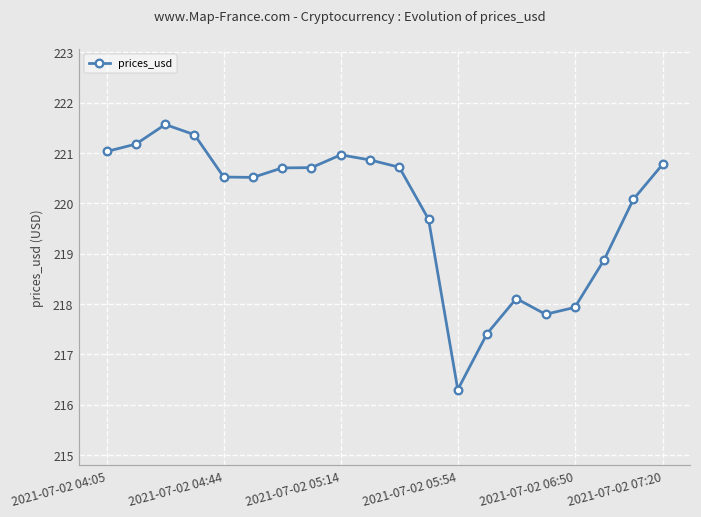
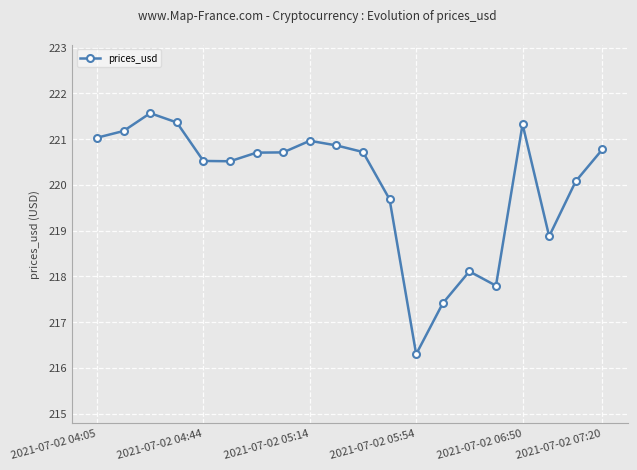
2021-07-02 06:50: 217.9 -> 221.3
